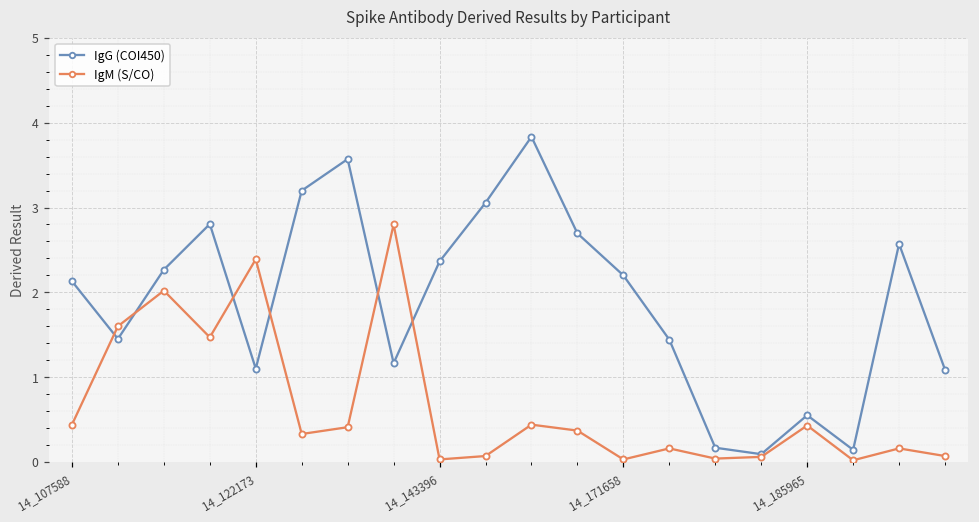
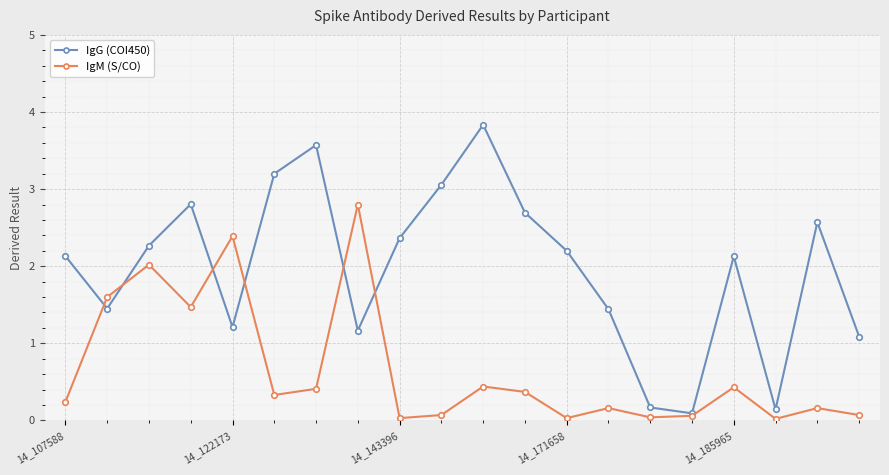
IgM (S/CO), 14_107588: 0.4 -> 0.2
IgG (COI450), 14_122173: 1.1 -> 1.2
IgG (COI450), 14_185965: 0.6 -> 2.1
